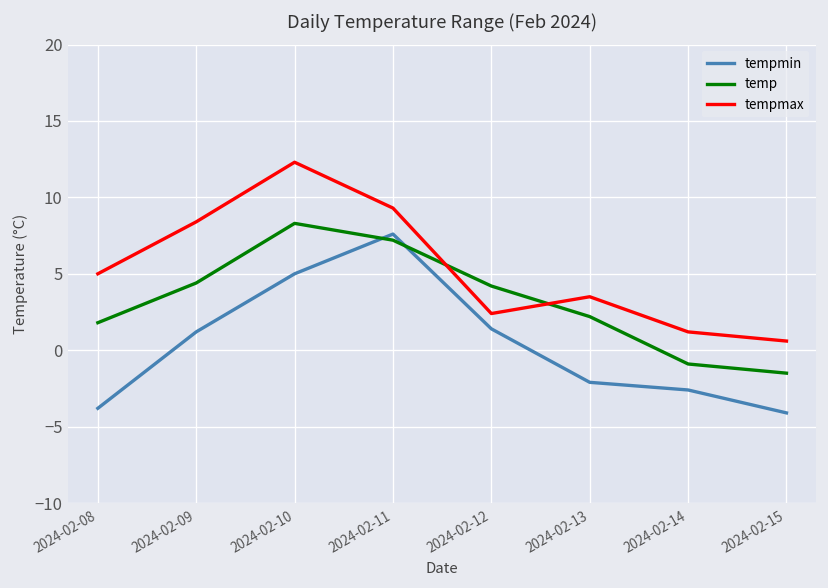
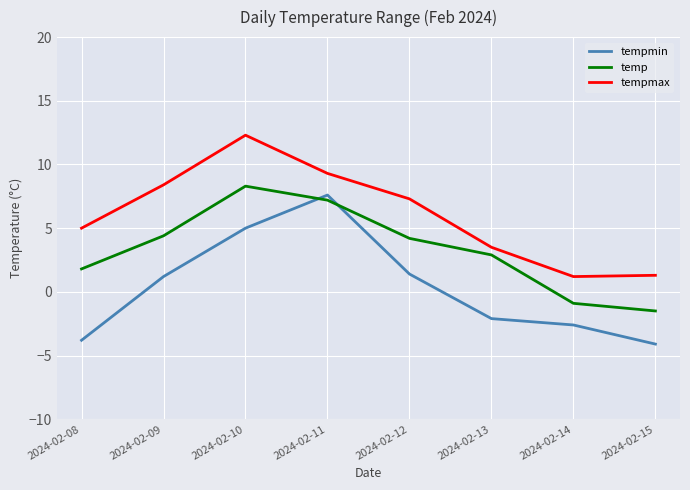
tempmax, 2024-02-12: 2.4 -> 7.3
temp, 2024-02-13: 2.2 -> 2.9
tempmax, 2024-02-15: 0.6 -> 1.3
